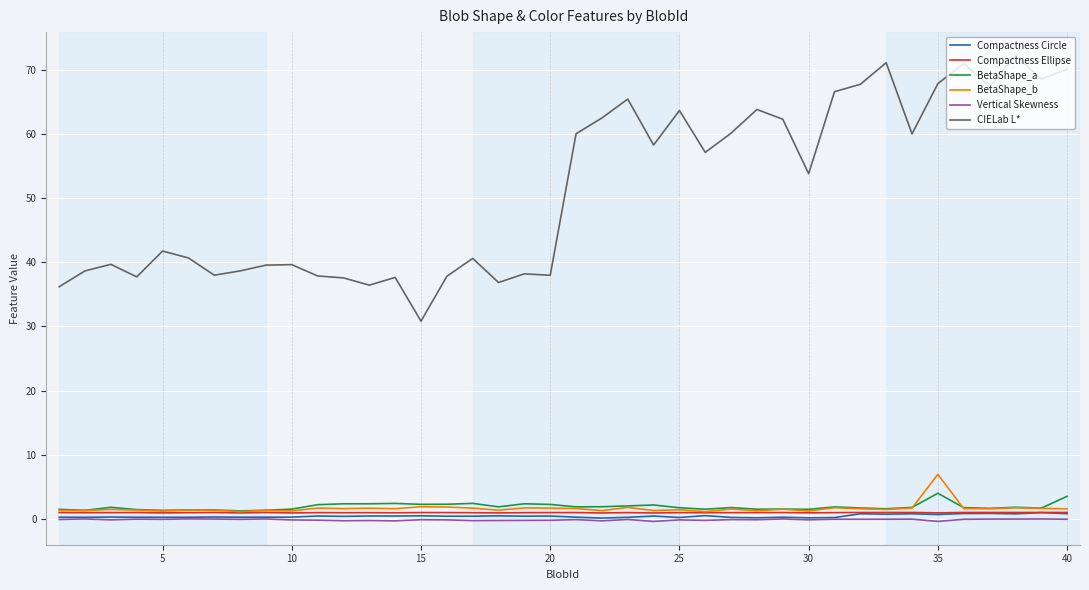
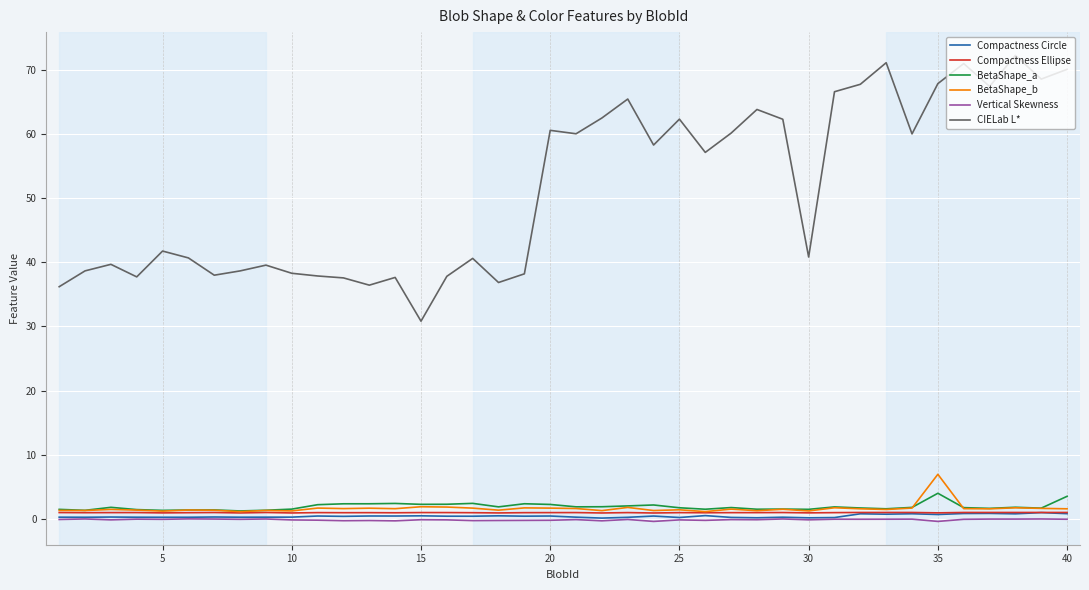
CIELab L*, 10: 40 -> 38
CIELab L*, 20: 38 -> 61
CIELab L*, 25: 64 -> 62
CIELab L*, 30: 54 -> 41
